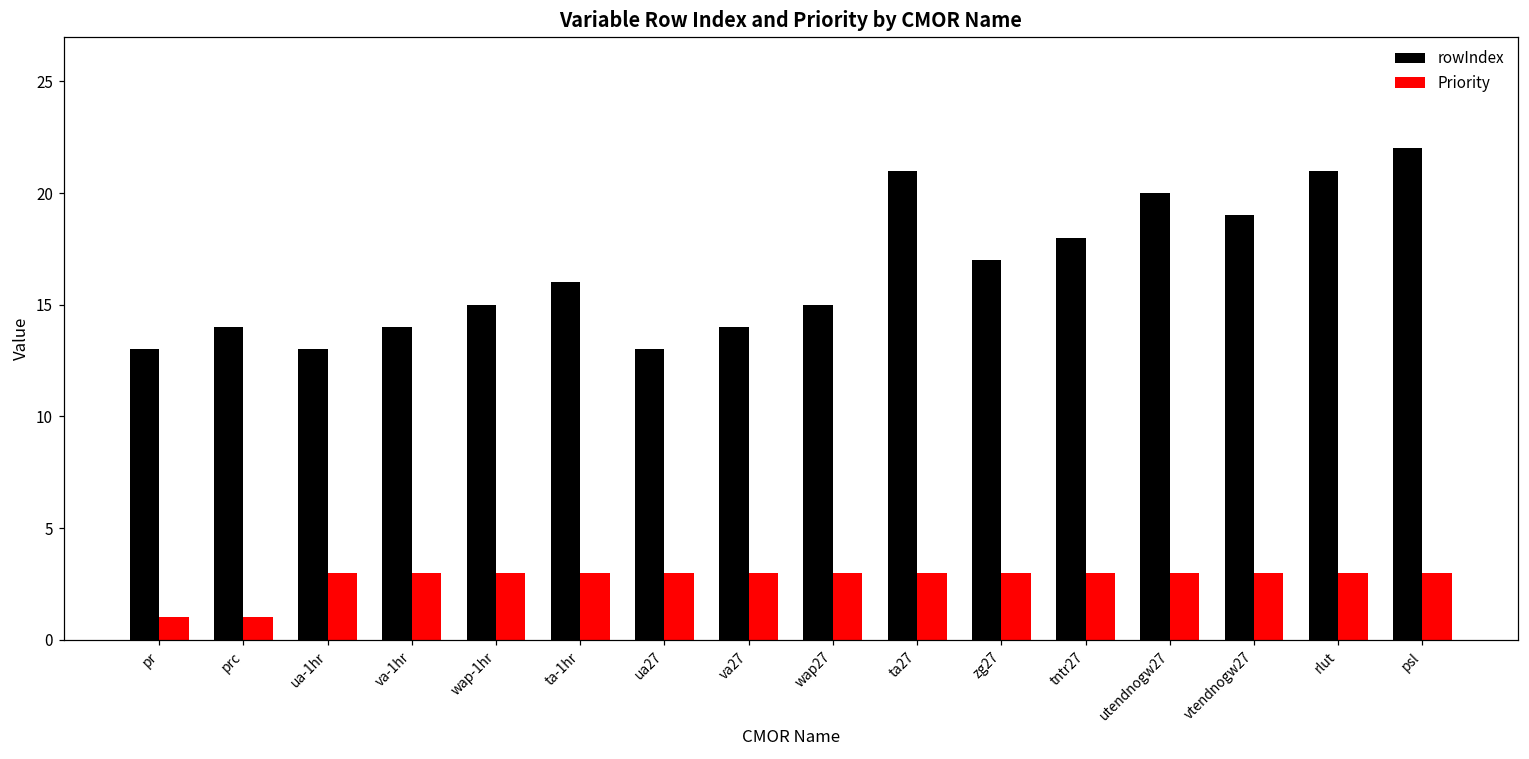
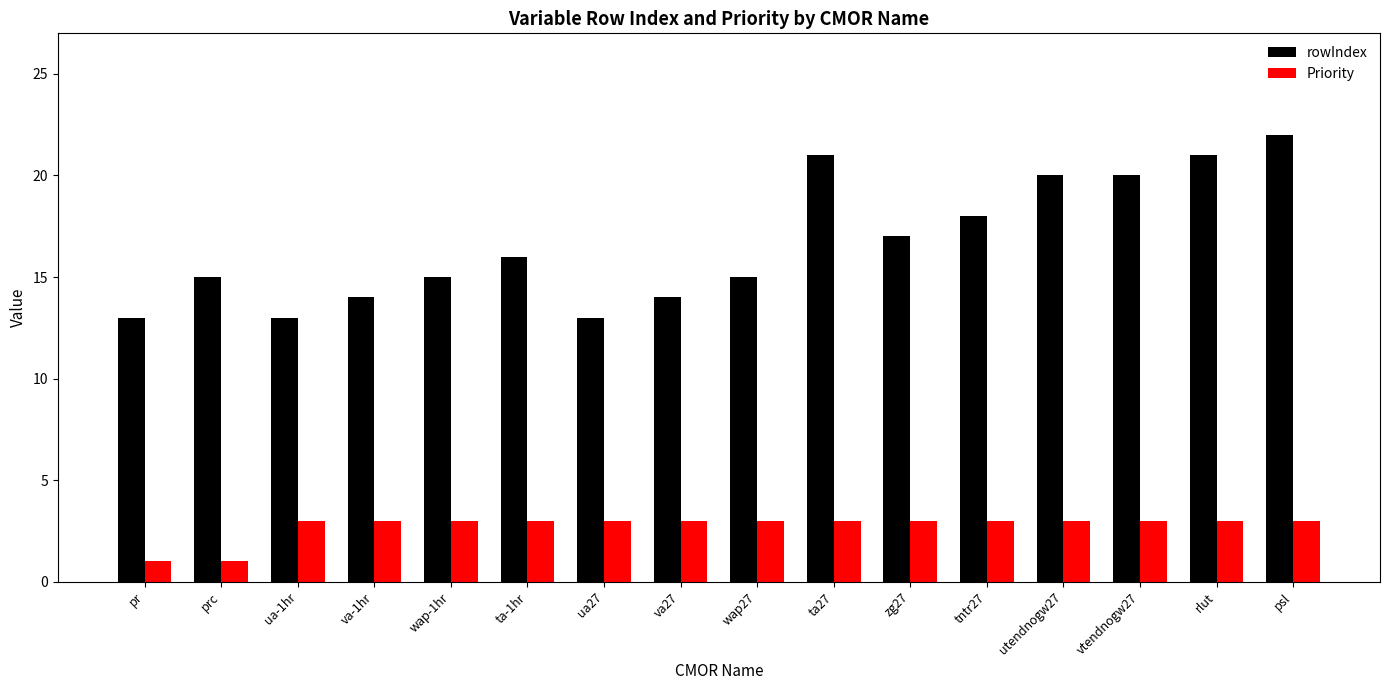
rowIndex, prc: 14 -> 15
rowIndex, vtendnogw27: 19 -> 20
